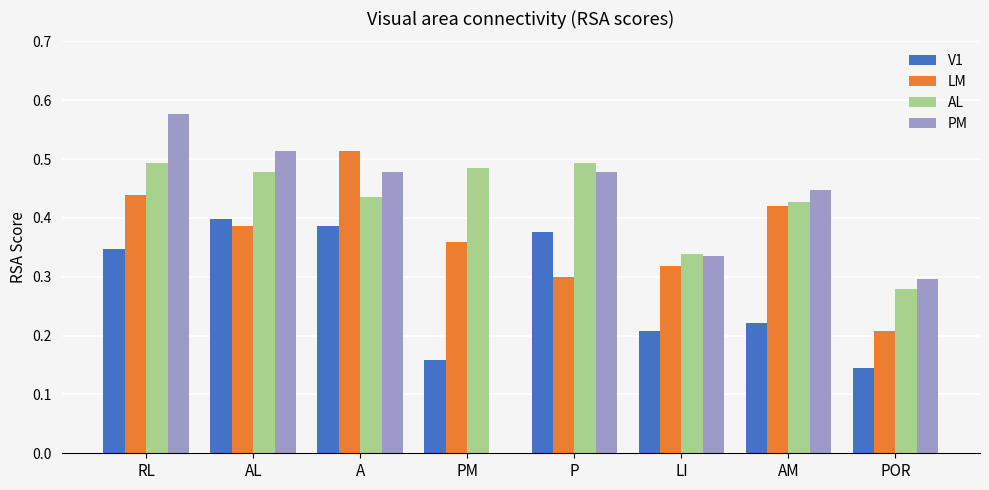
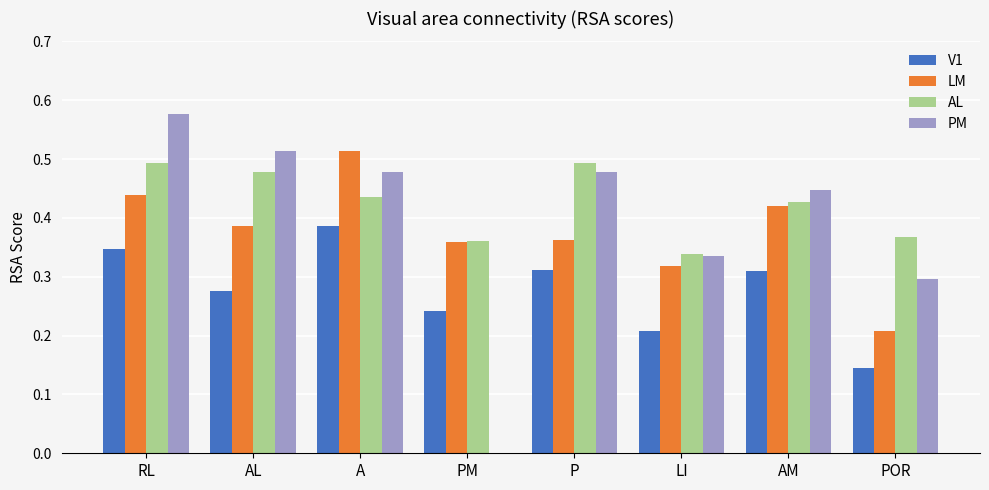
V1, AL: 0.40 -> 0.28
V1, PM: 0.16 -> 0.24
AL, PM: 0.48 -> 0.36
V1, P: 0.38 -> 0.31
LM, P: 0.30 -> 0.36
V1, AM: 0.22 -> 0.31
AL, POR: 0.28 -> 0.37
